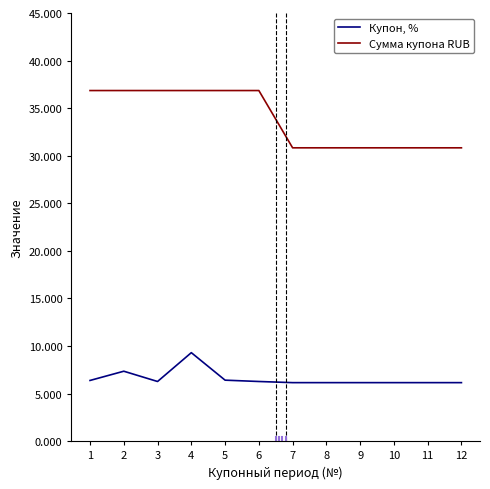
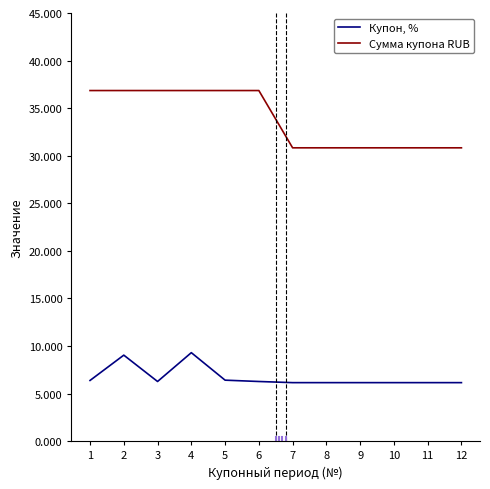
Купон, %, 2: 7 -> 9
